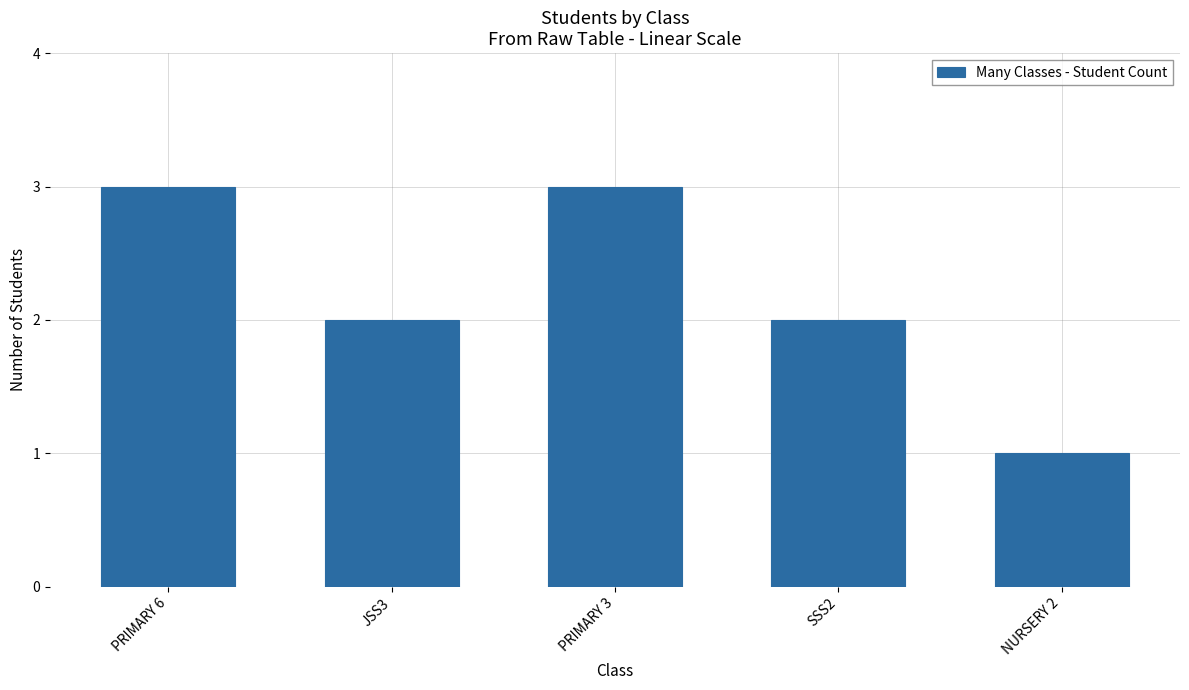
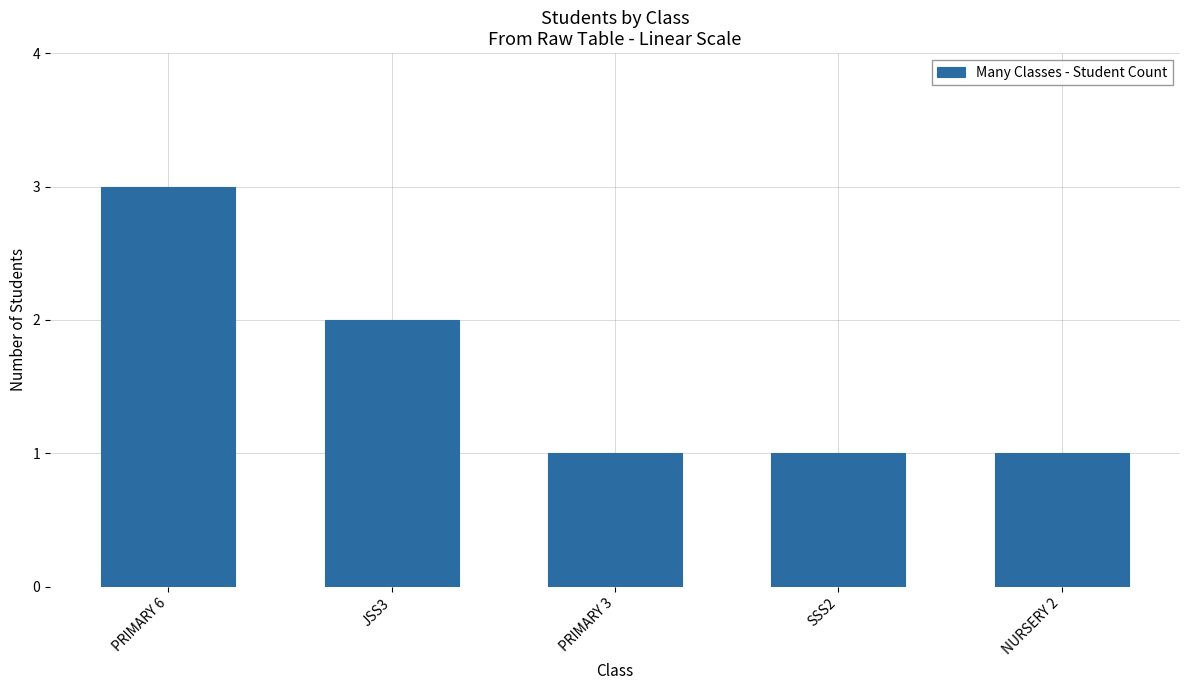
PRIMARY 3: 3 -> 1
SSS2: 2 -> 1
